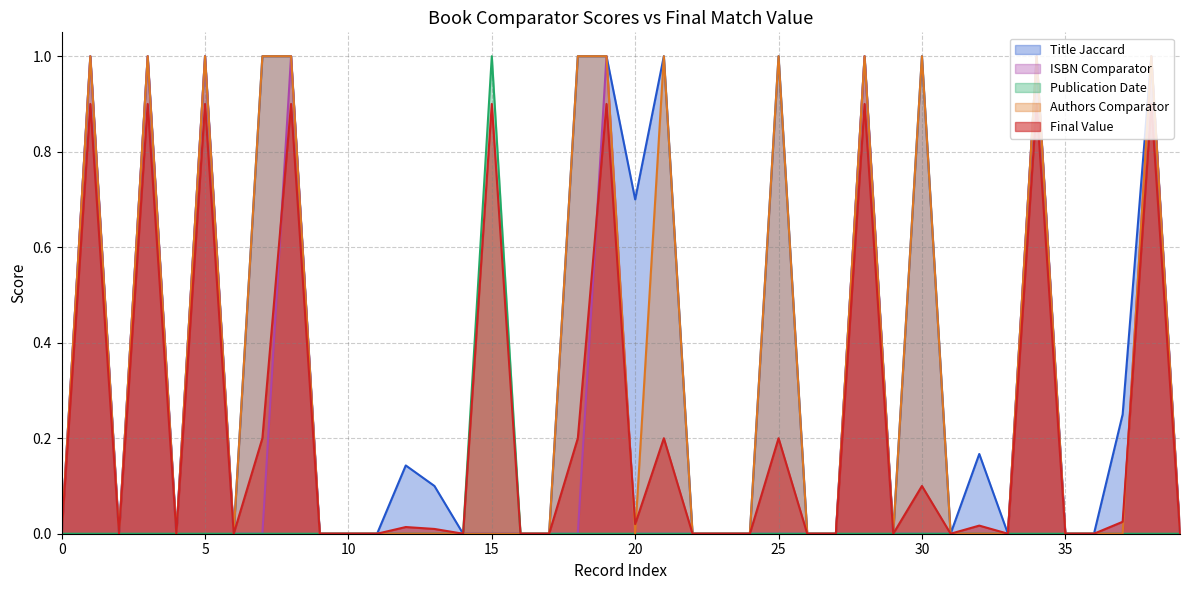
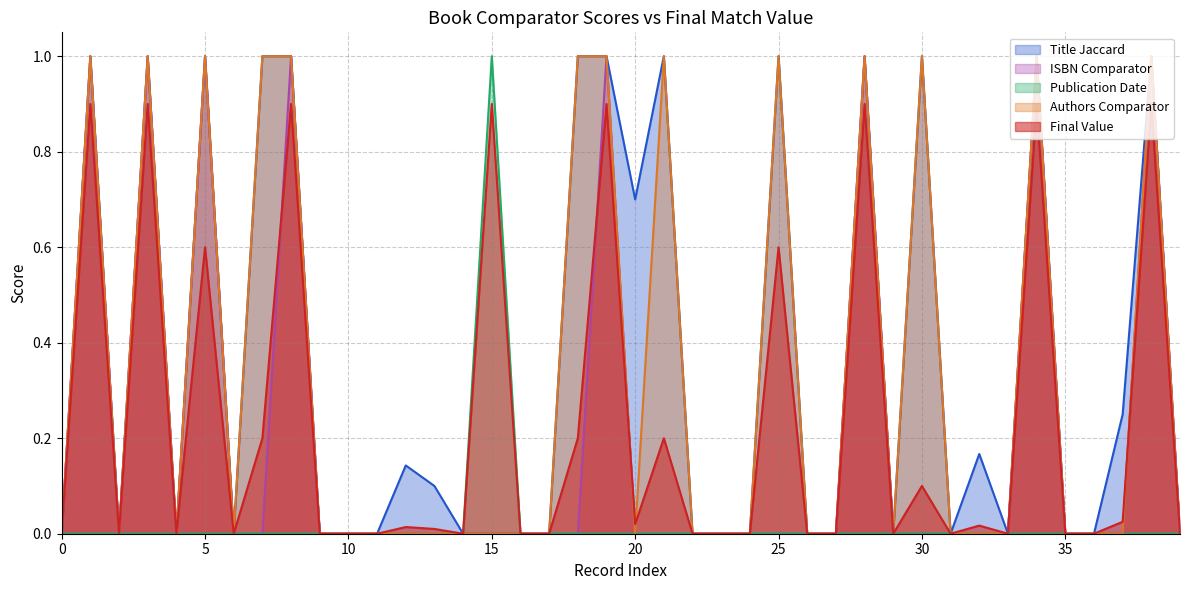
Final Value, 5: 0.9 -> 0.6
Final Value, 25: 0.2 -> 0.6
